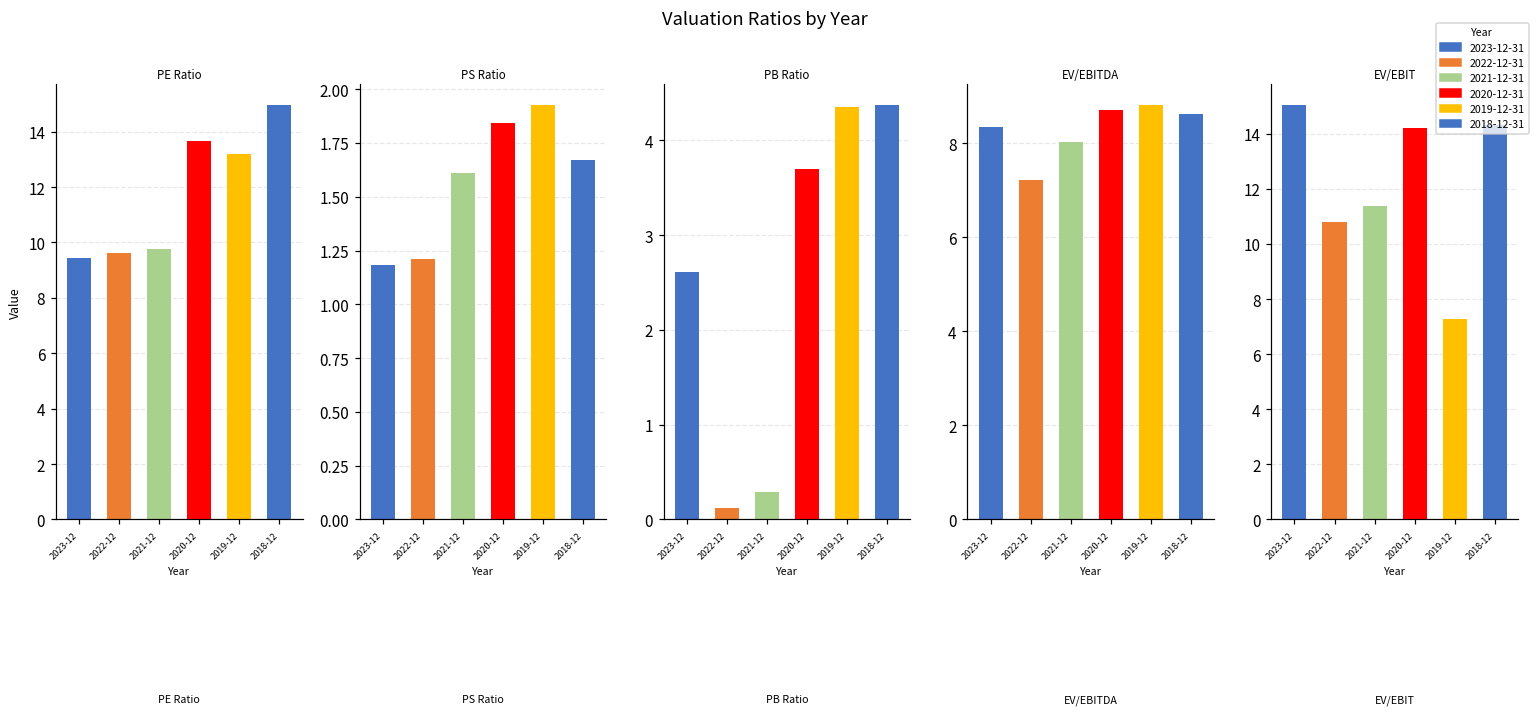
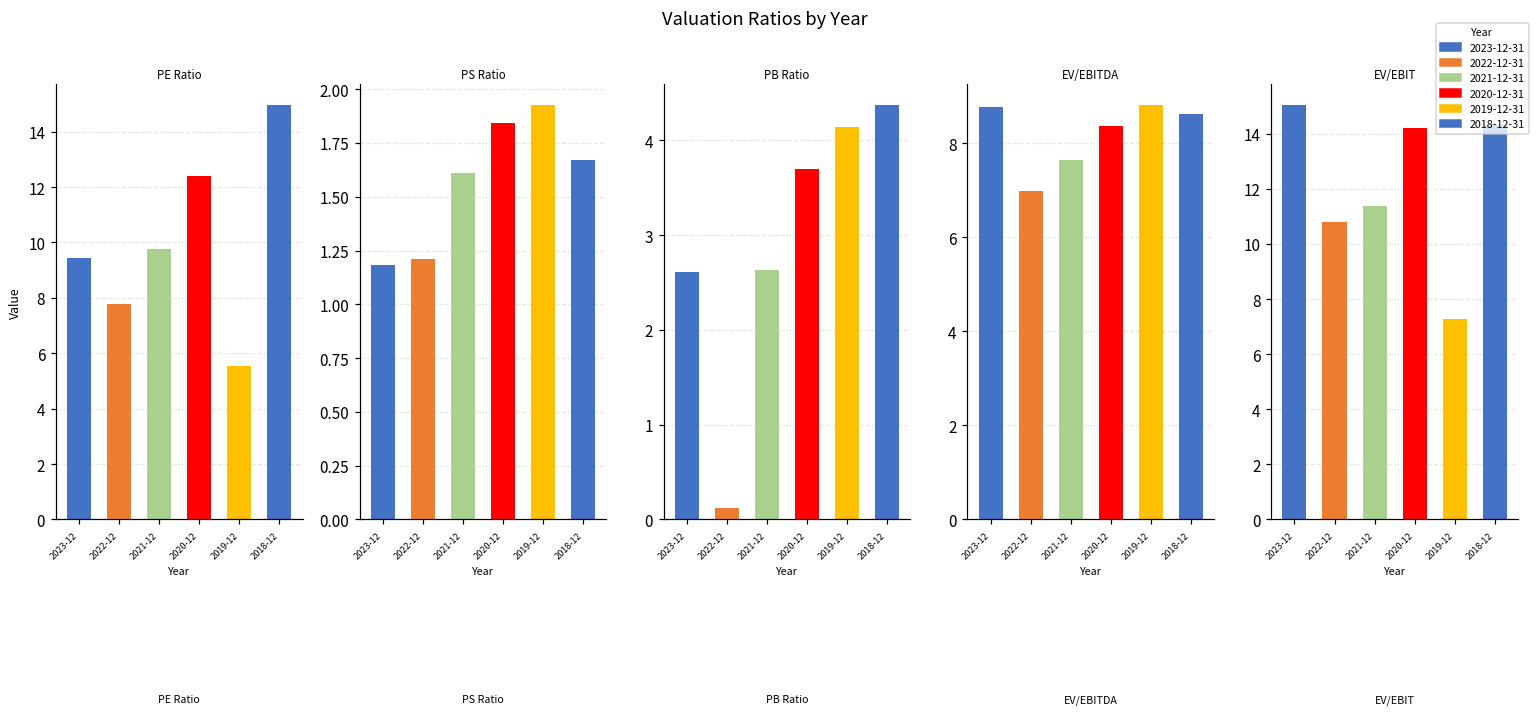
PE Ratio, 2022-12: 9.6 -> 7.8
PE Ratio, 2020-12: 13.7 -> 12.4
PE Ratio, 2019-12: 13.2 -> 5.5
PB Ratio, 2021-12: 0.3 -> 2.6
PB Ratio, 2019-12: 4.4 -> 4.1
EV/EBITDA, 2023-12: 8.4 -> 8.8
EV/EBITDA, 2022-12: 7.2 -> 7.0
EV/EBITDA, 2021-12: 8.0 -> 7.6
EV/EBITDA, 2020-12: 8.7 -> 8.4
